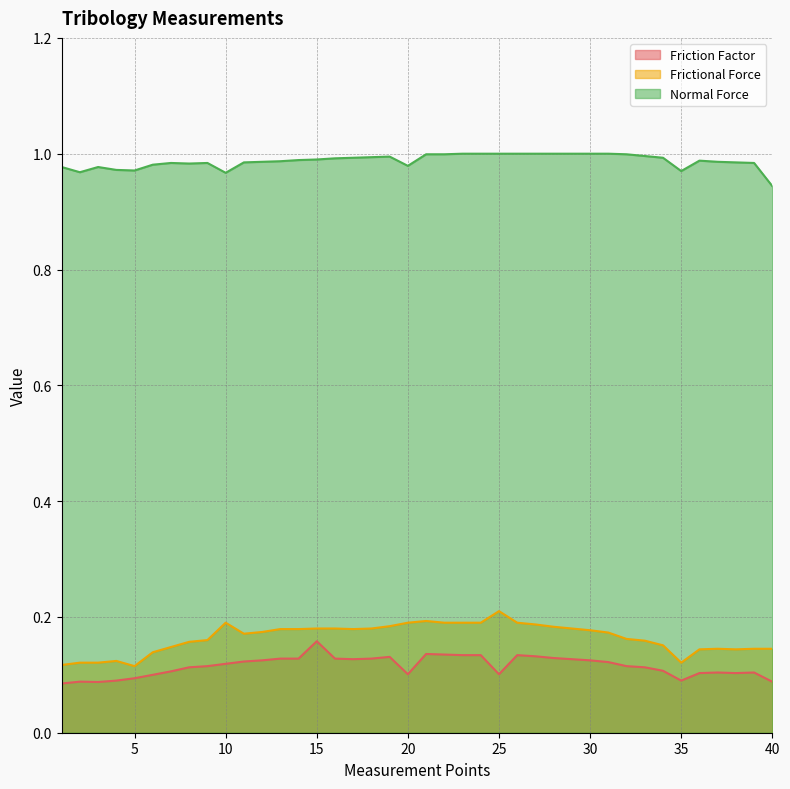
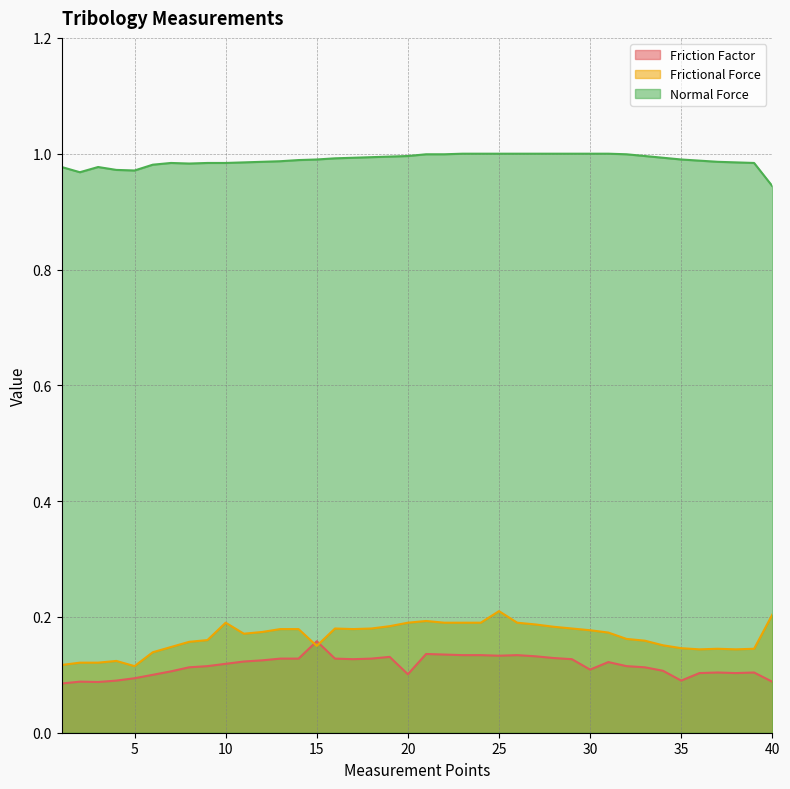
Normal Force, 10: 0.97 -> 0.98
Frictional Force, 15: 0.18 -> 0.15
Normal Force, 20: 0.98 -> 1.00
Friction Factor, 25: 0.10 -> 0.13
Friction Factor, 30: 0.13 -> 0.11
Frictional Force, 35: 0.12 -> 0.15
Normal Force, 35: 0.97 -> 0.99
Frictional Force, 40: 0.15 -> 0.20
